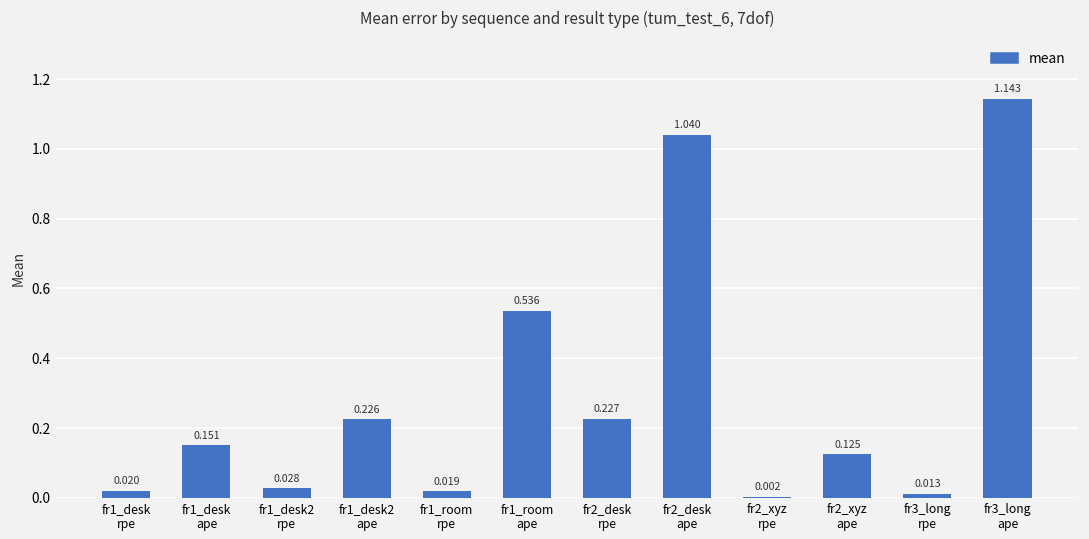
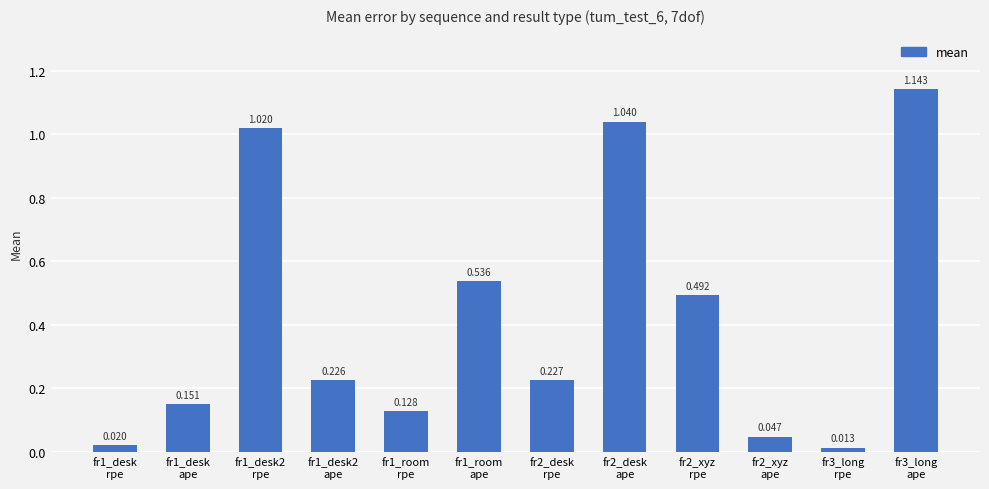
fr1_desk2 rpe: 0.028 -> 1.020
fr1_room rpe: 0.019 -> 0.128
fr2_xyz rpe: 0.002 -> 0.492
fr2_xyz ape: 0.125 -> 0.047
